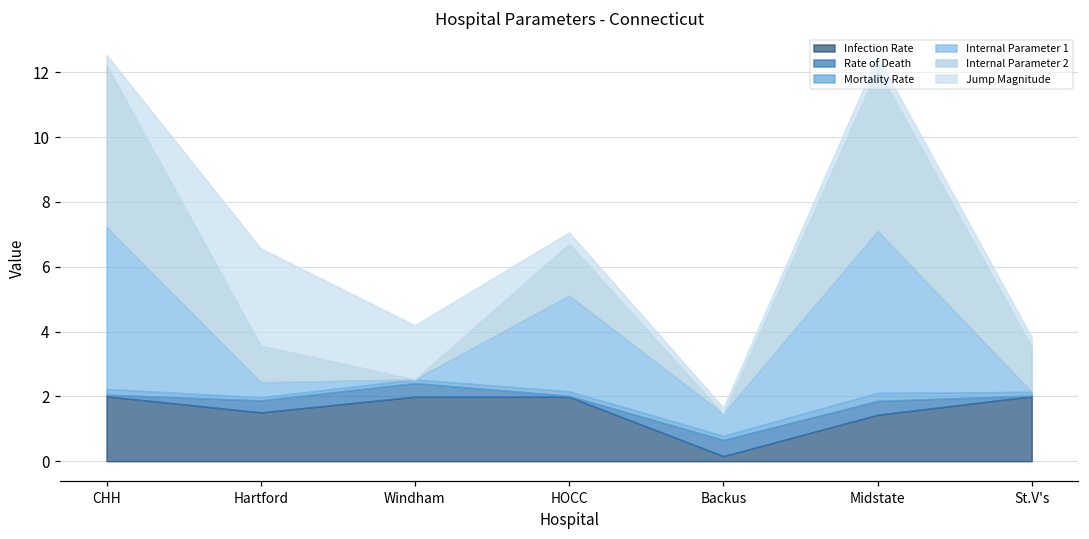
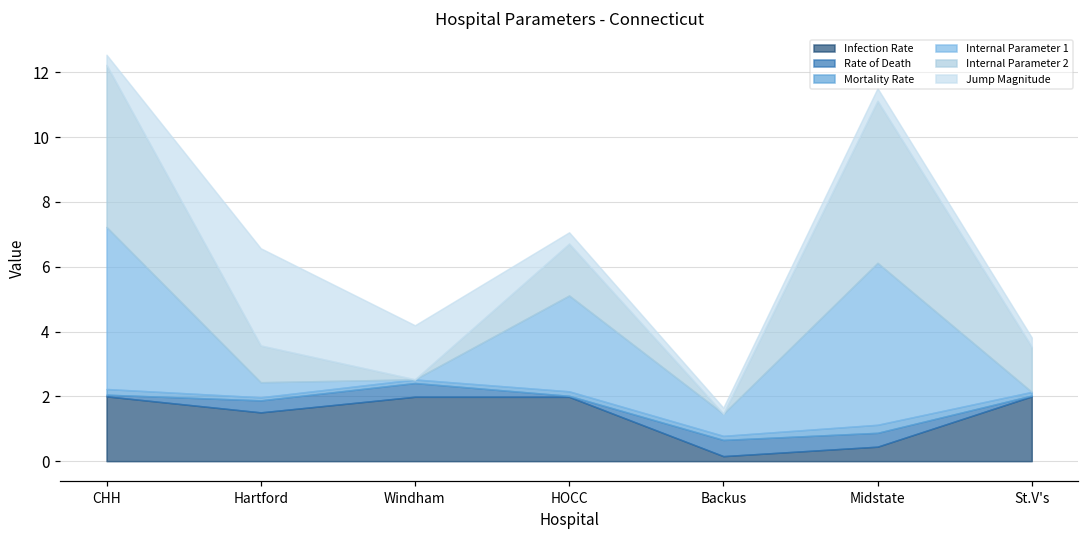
Infection Rate, Midstate: 1.4 -> 0.4
